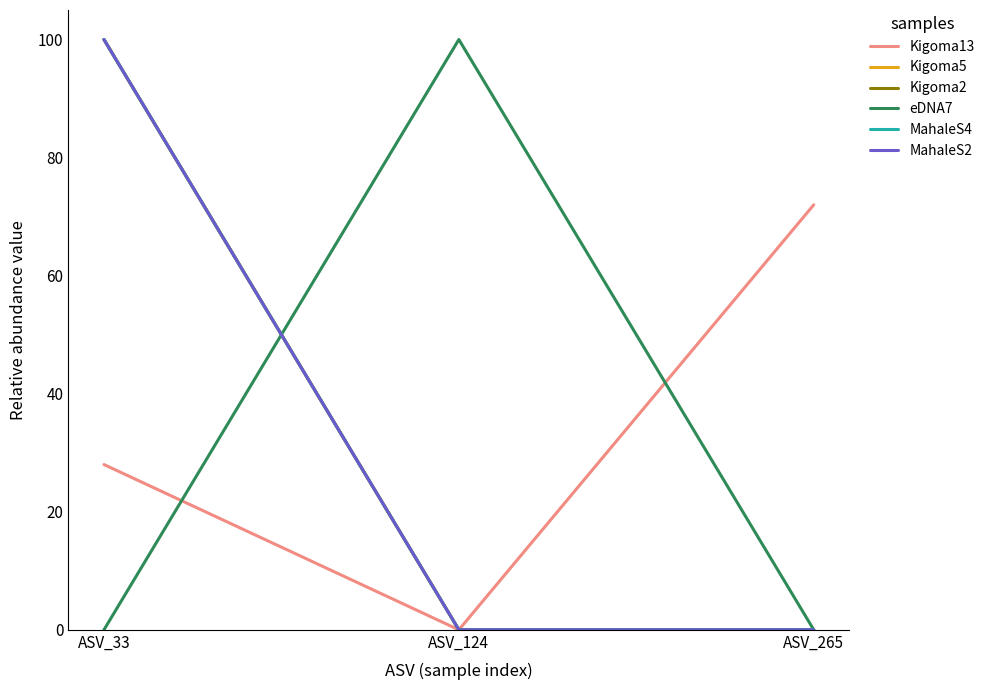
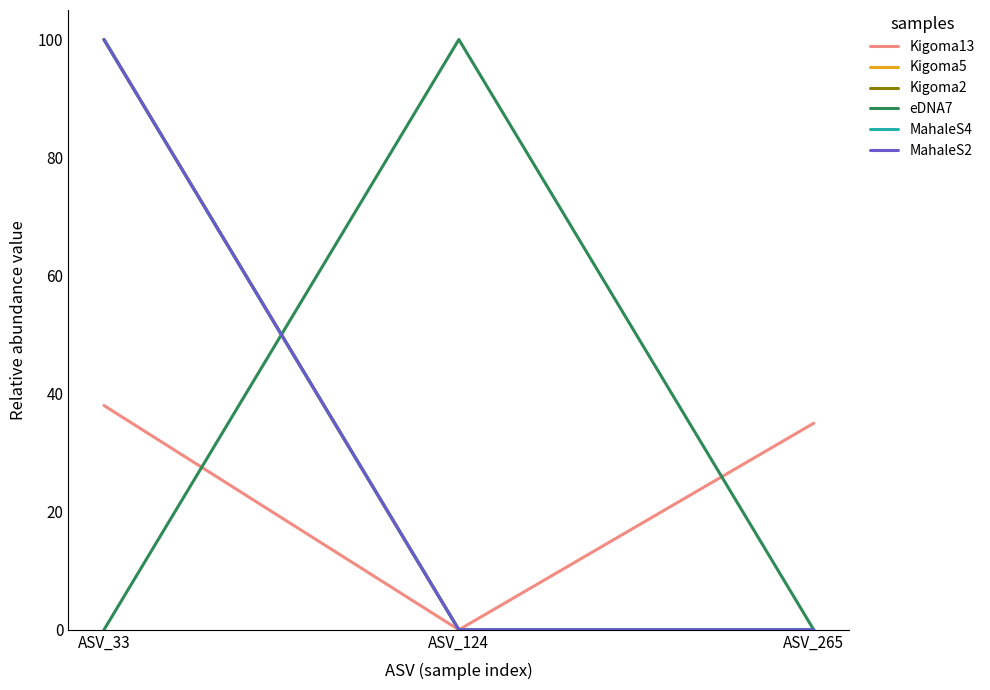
Kigoma13, ASV_33: 28 -> 38
Kigoma13, ASV_265: 72 -> 35
